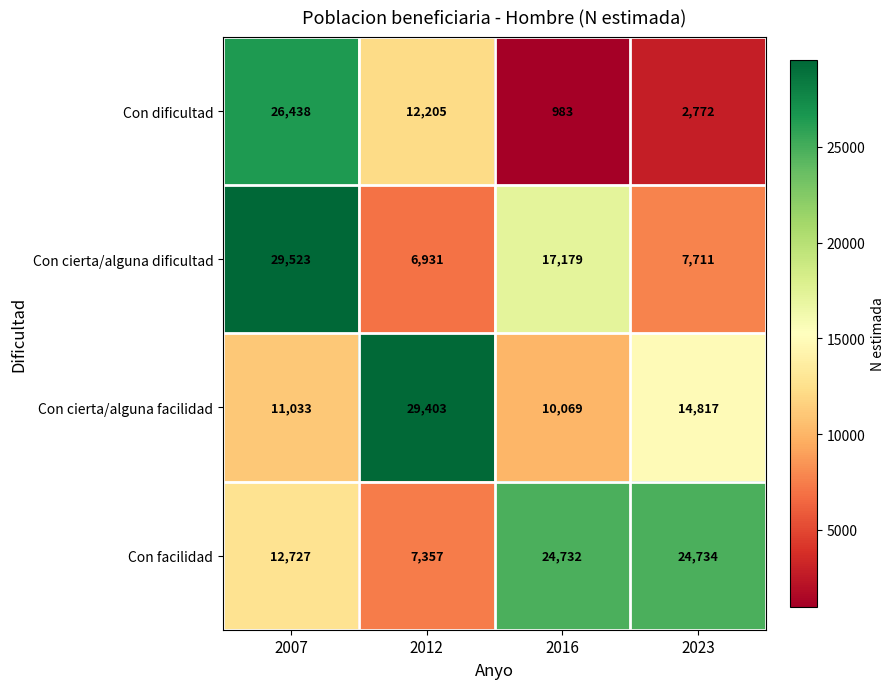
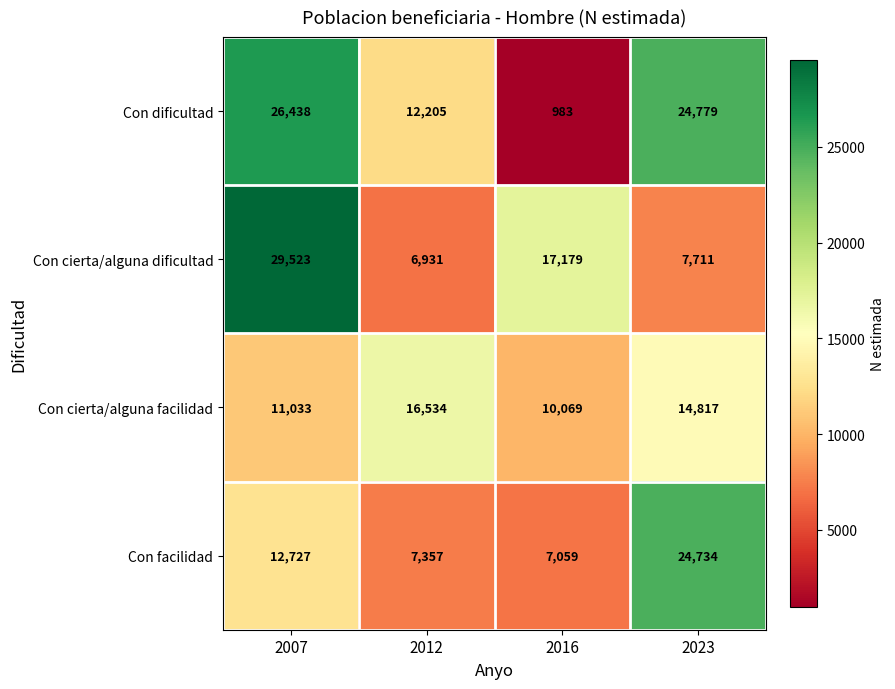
Con dificultad, 2023: 2,772 -> 24,779
Con cierta/alguna facilidad, 2012: 29,403 -> 16,534
Con facilidad, 2016: 24,732 -> 7,059
